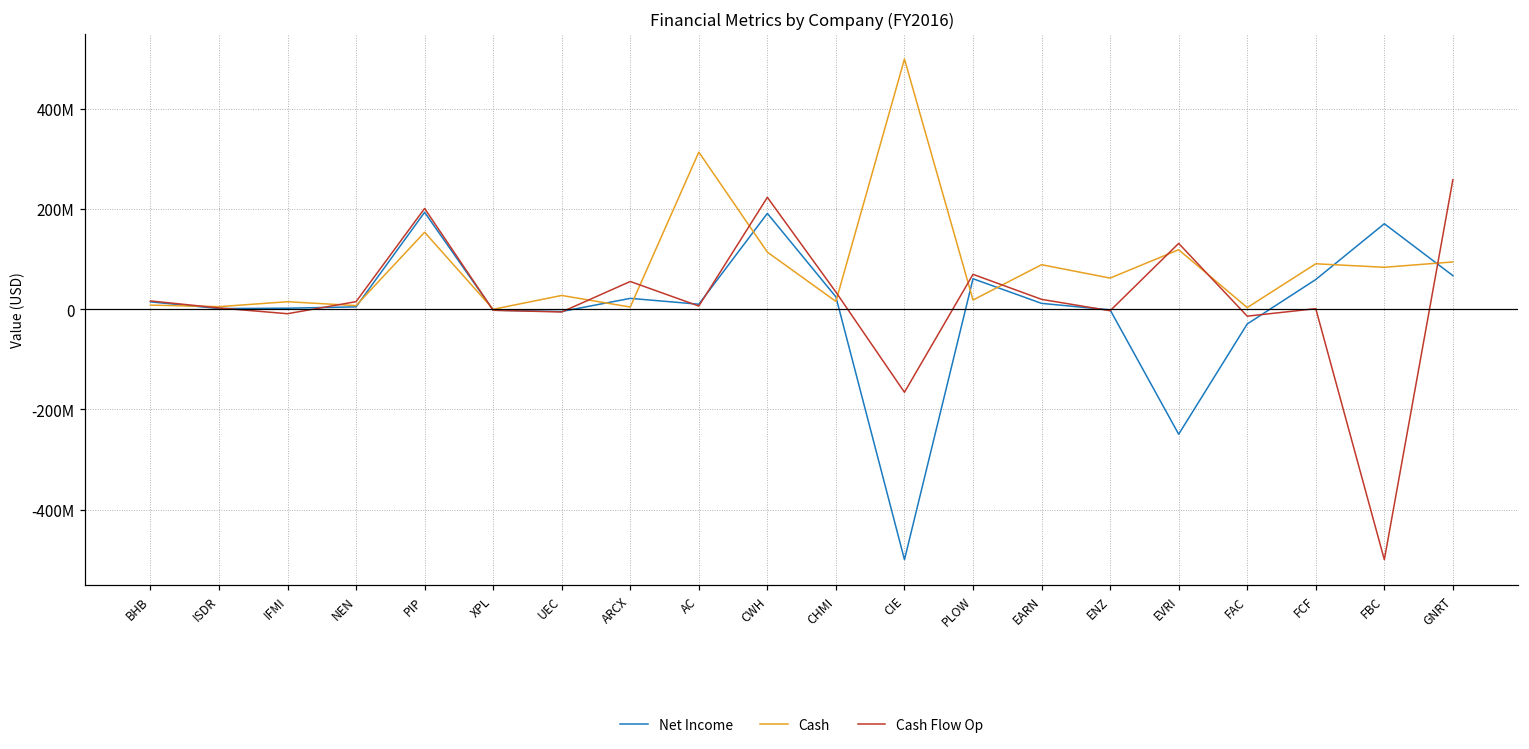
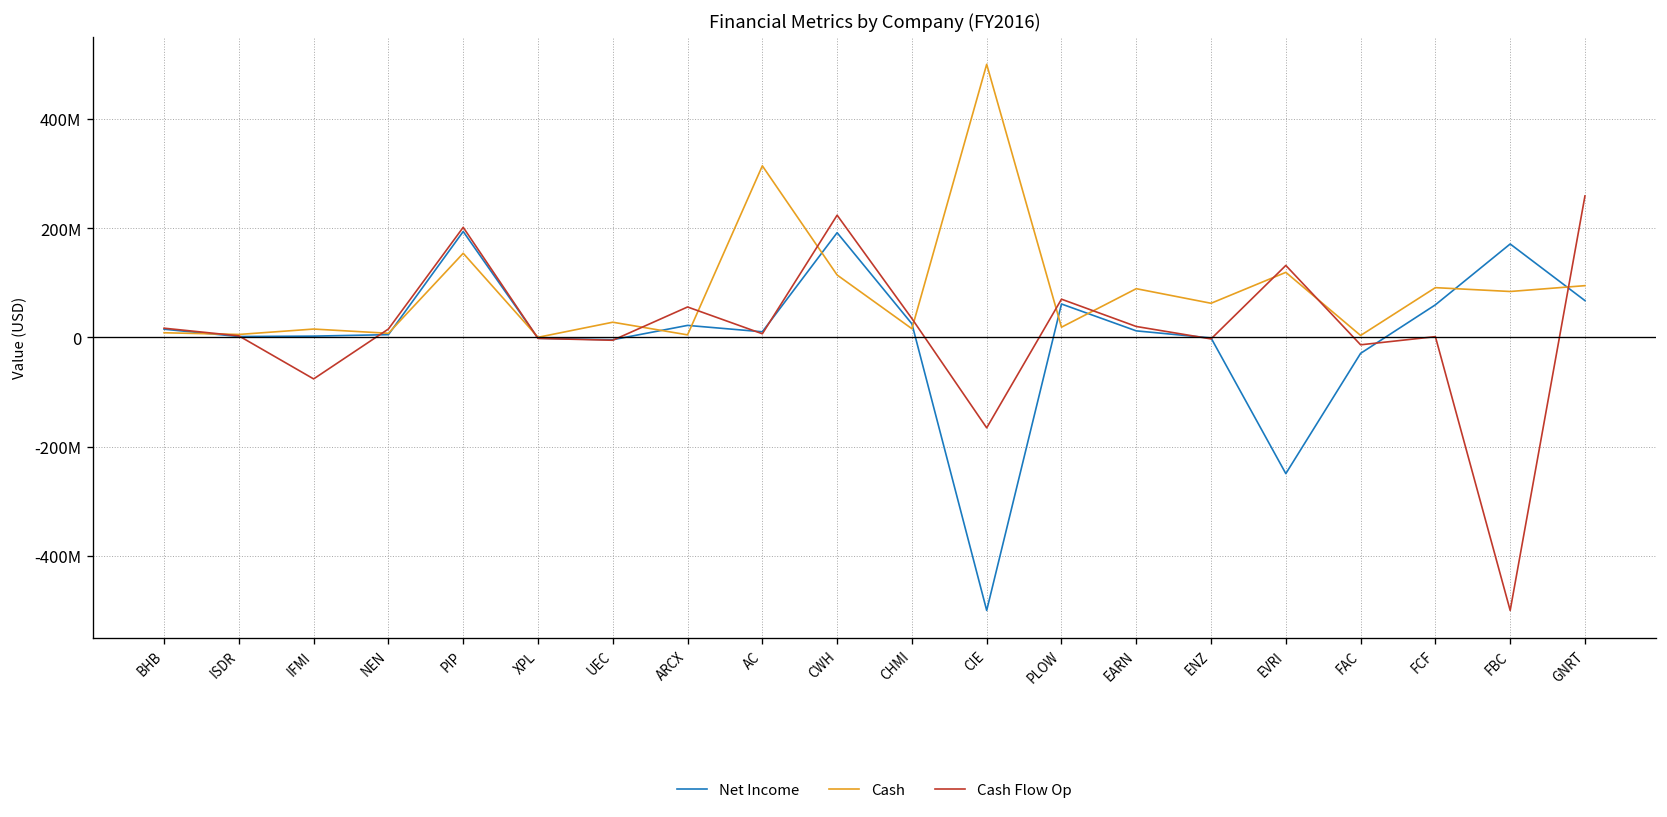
Cash Flow Op, IFMI: -10000000 -> -80000000
